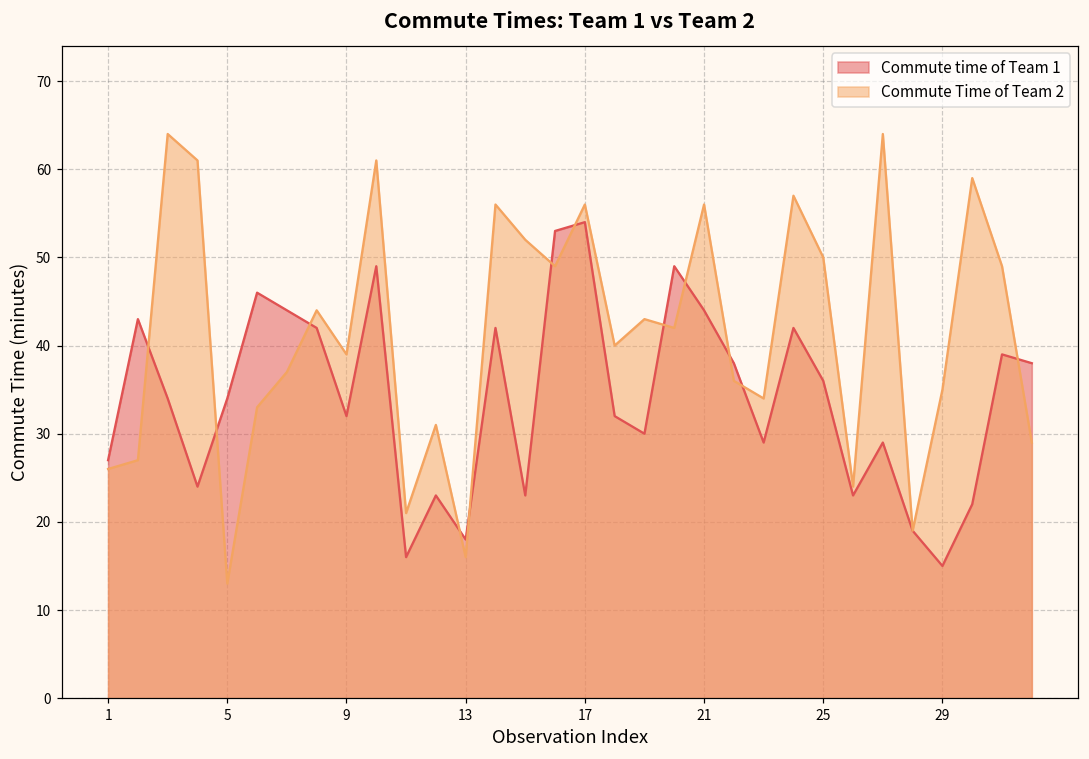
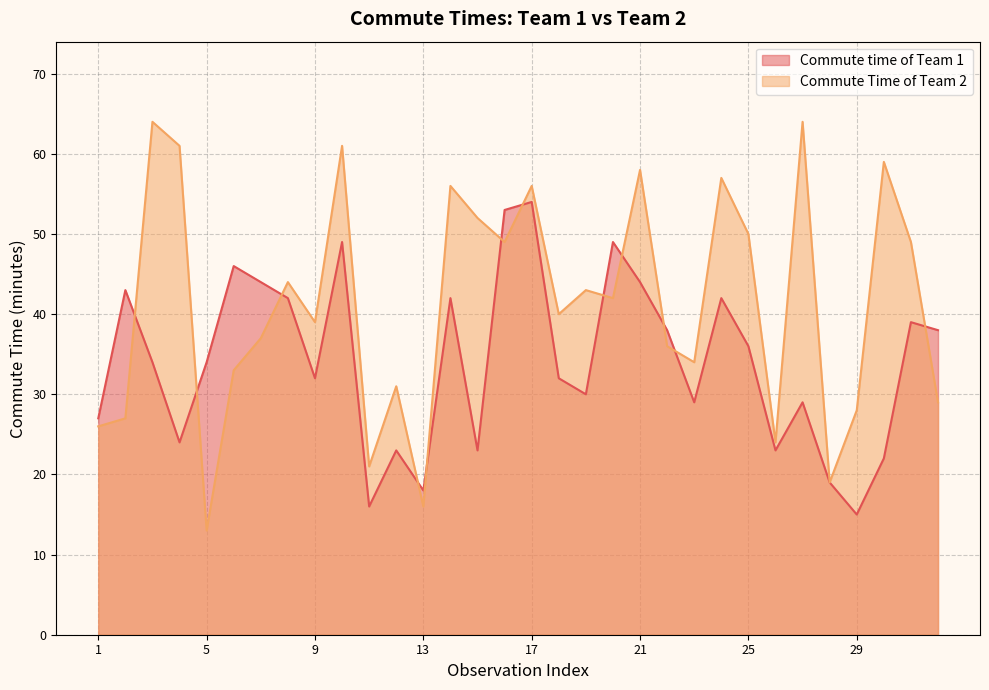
Commute Time of Team 2, 21: 56 -> 58
Commute Time of Team 2, 29: 35 -> 28
